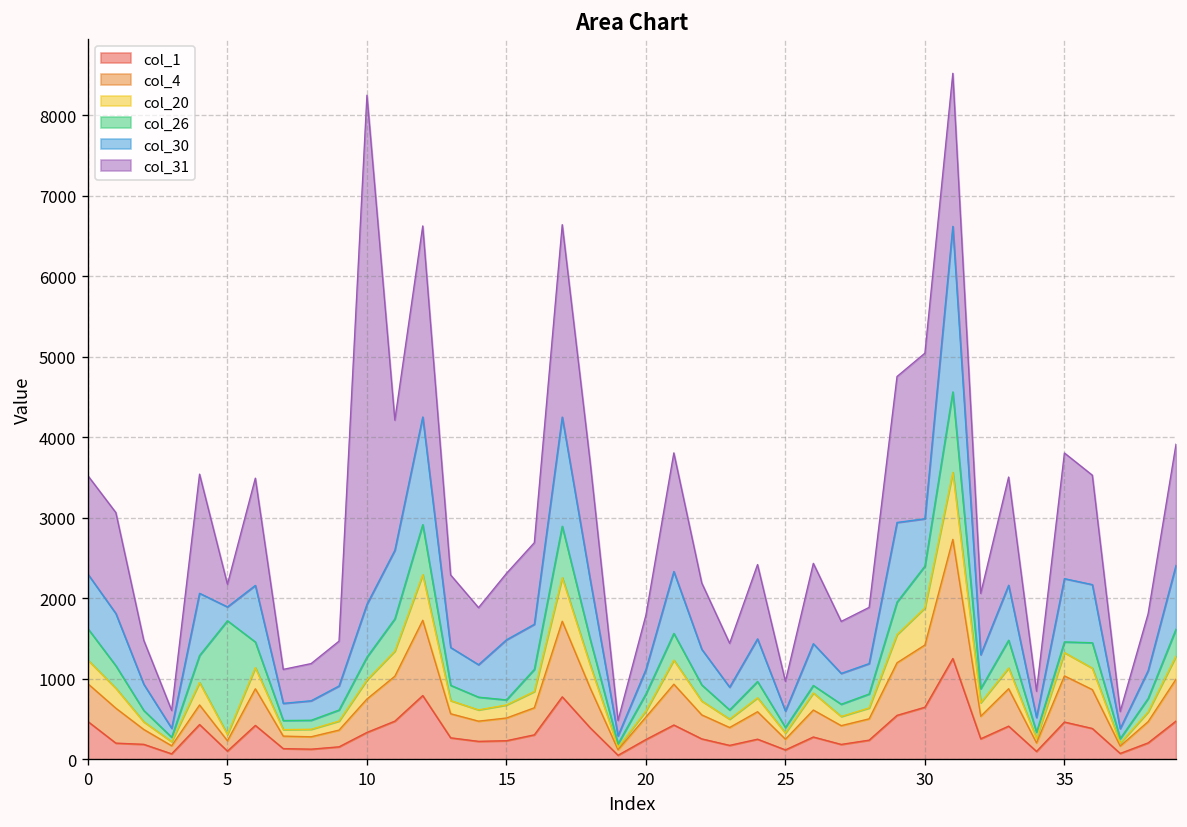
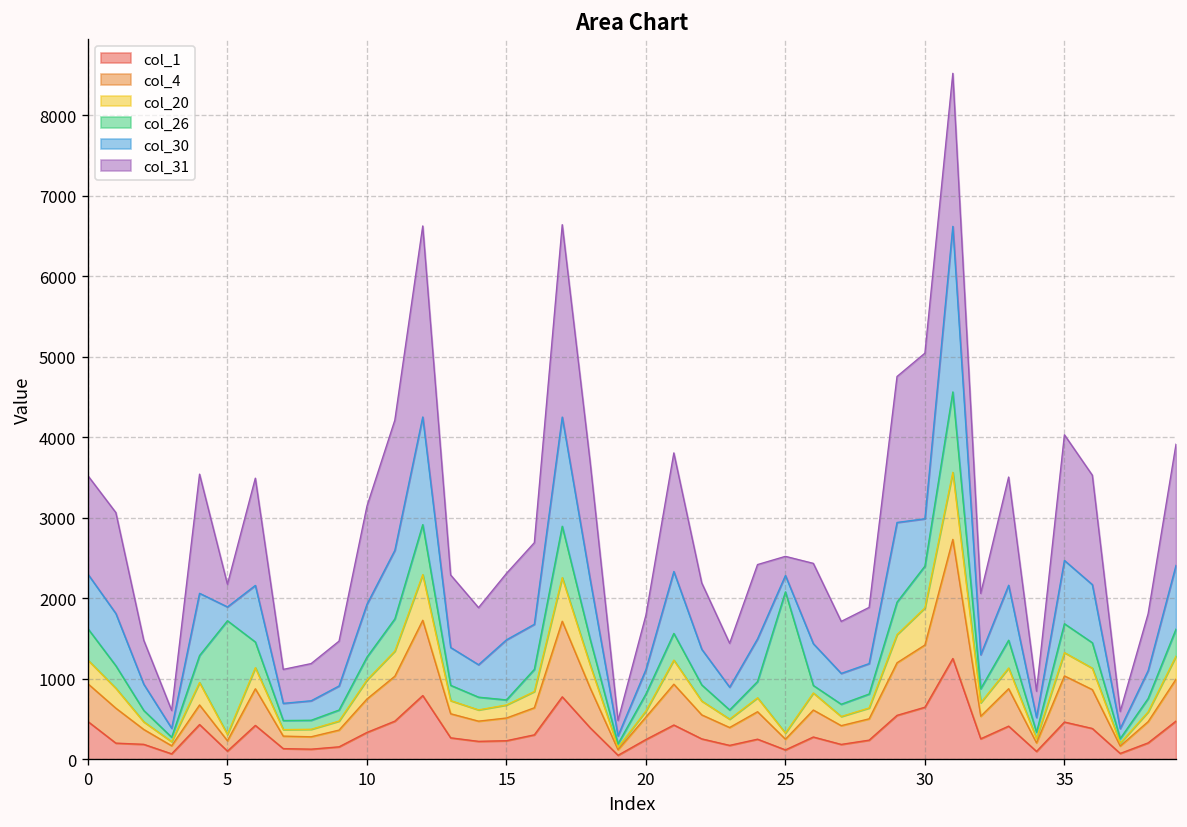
col_31, 10: 6300 -> 1200
col_26, 25: 100 -> 1800
col_31, 25: 400 -> 200
col_26, 35: 100 -> 400
